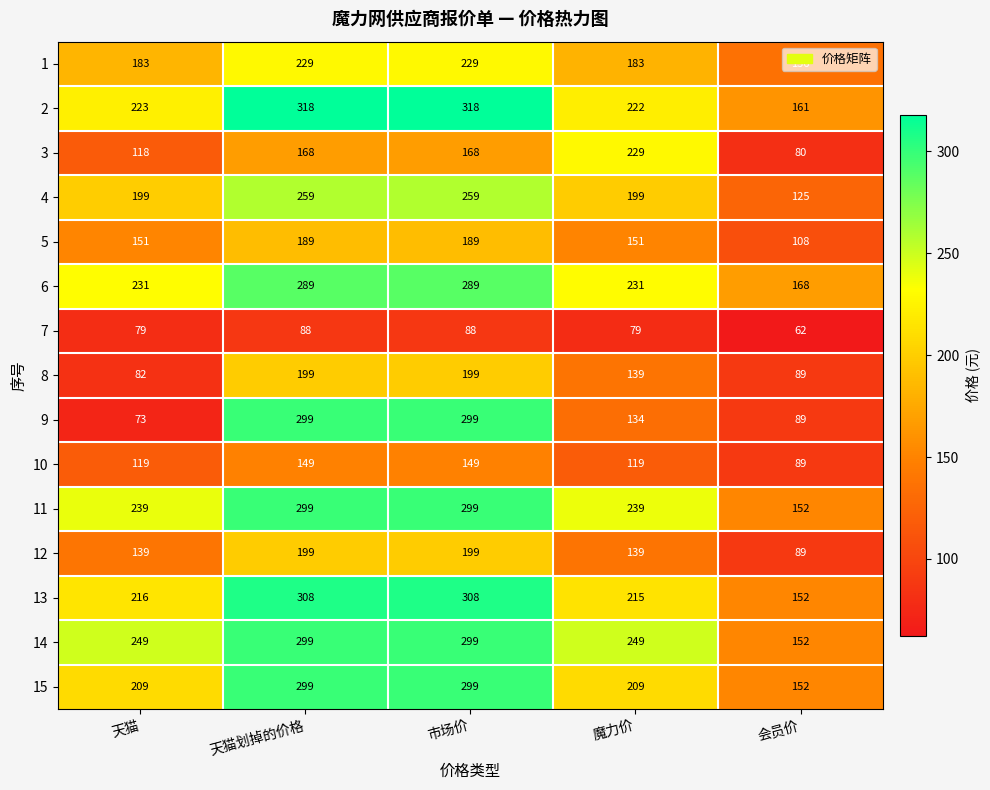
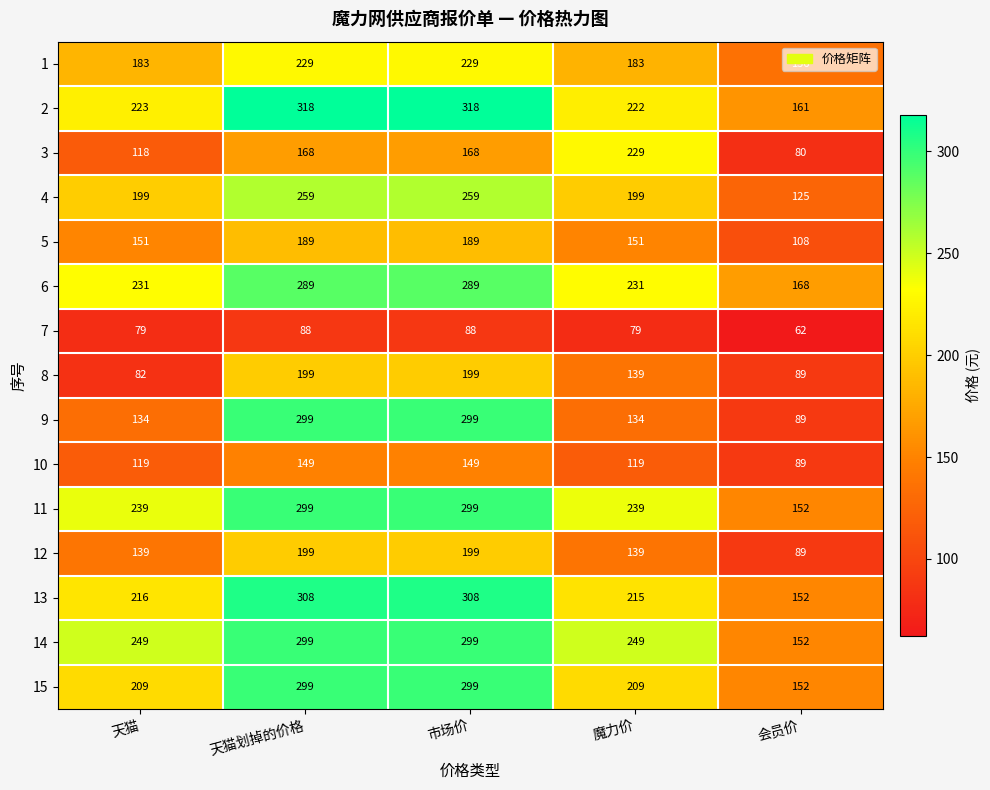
9, 天猫: 73 -> 134
